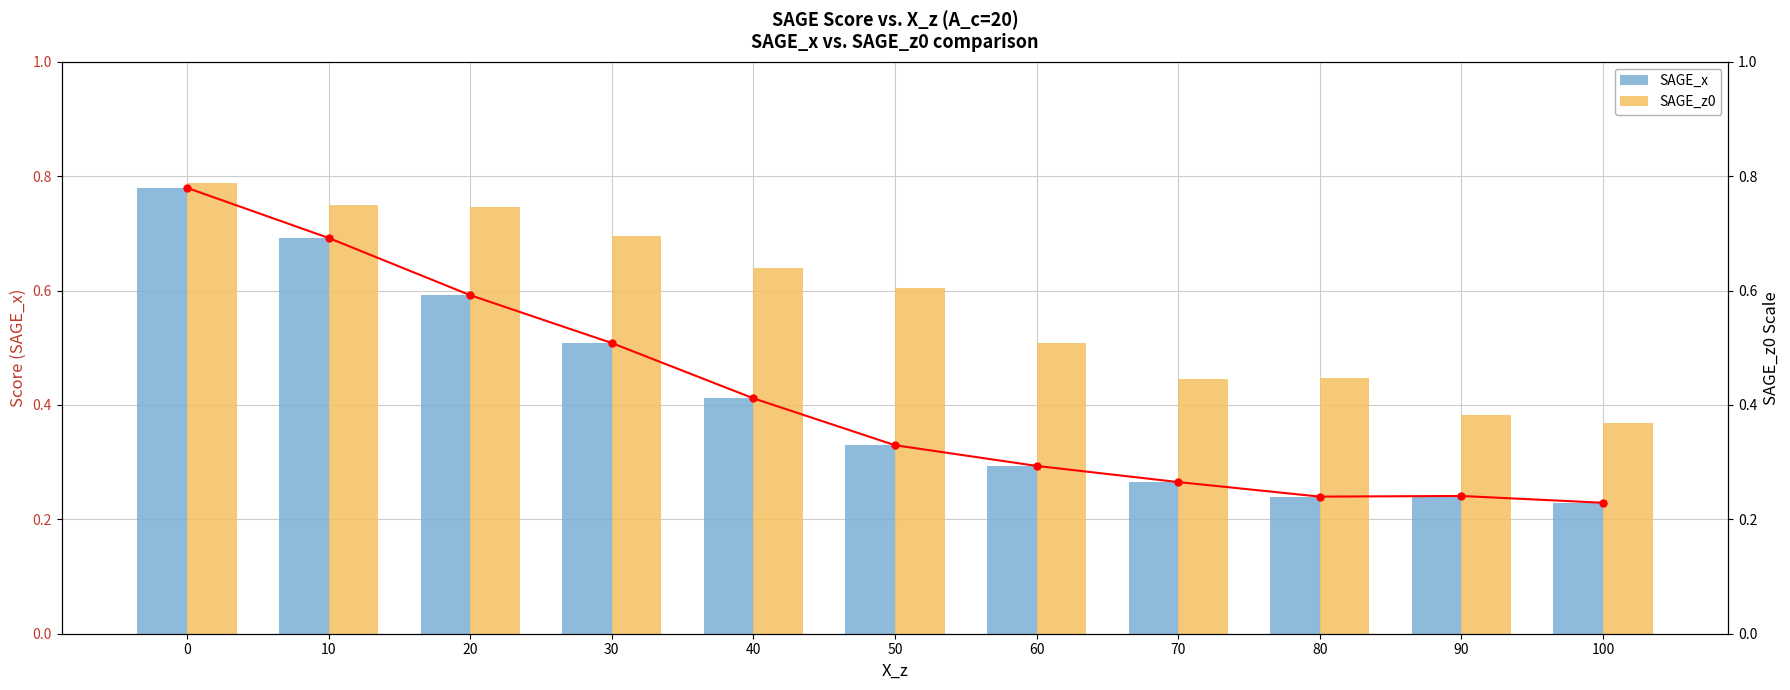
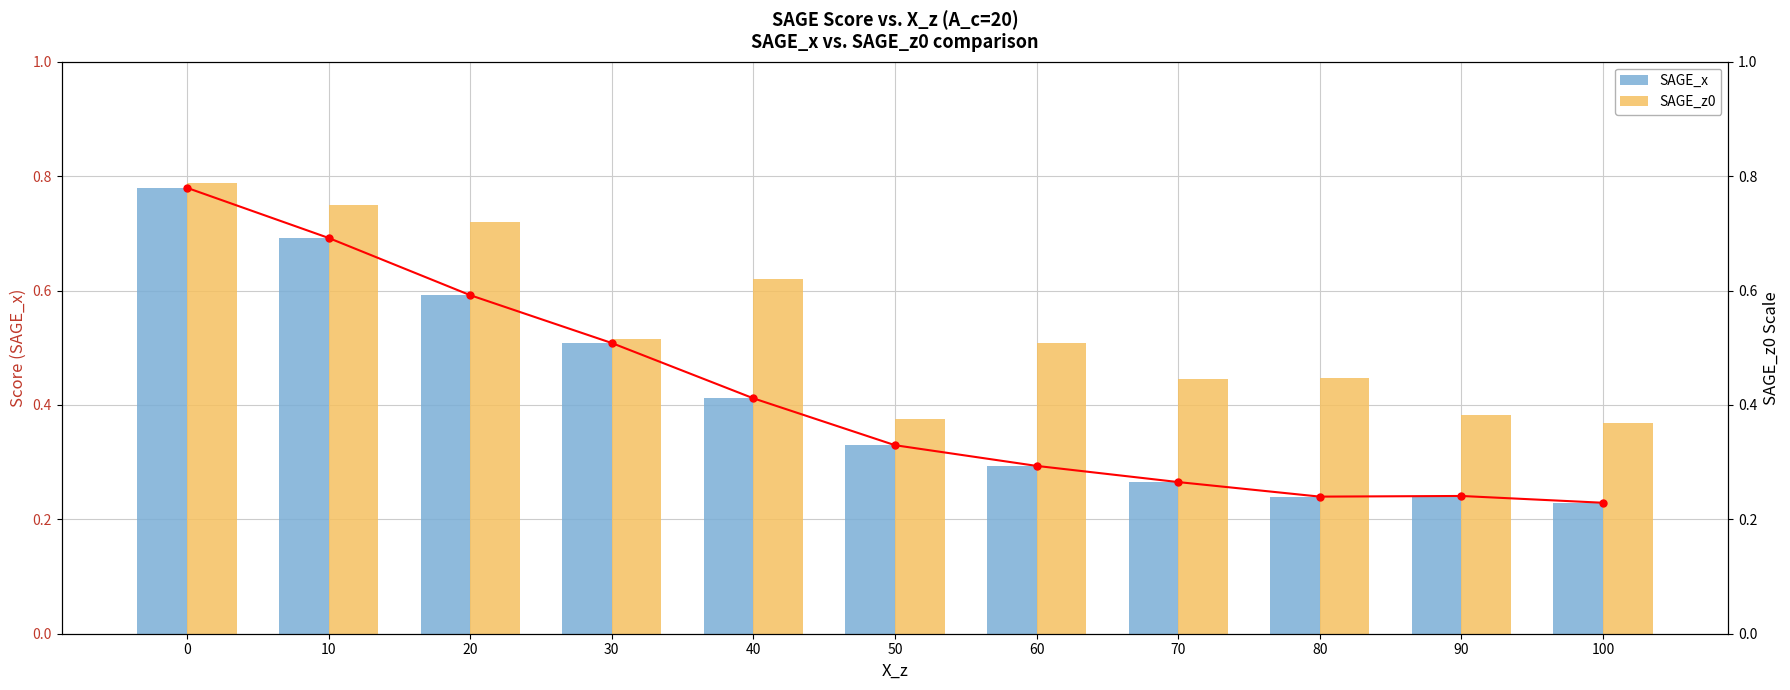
SAGE_z0, 20: 0.75 -> 0.72
SAGE_z0, 30: 0.69 -> 0.51
SAGE_z0, 40: 0.64 -> 0.62
SAGE_z0, 50: 0.60 -> 0.38
